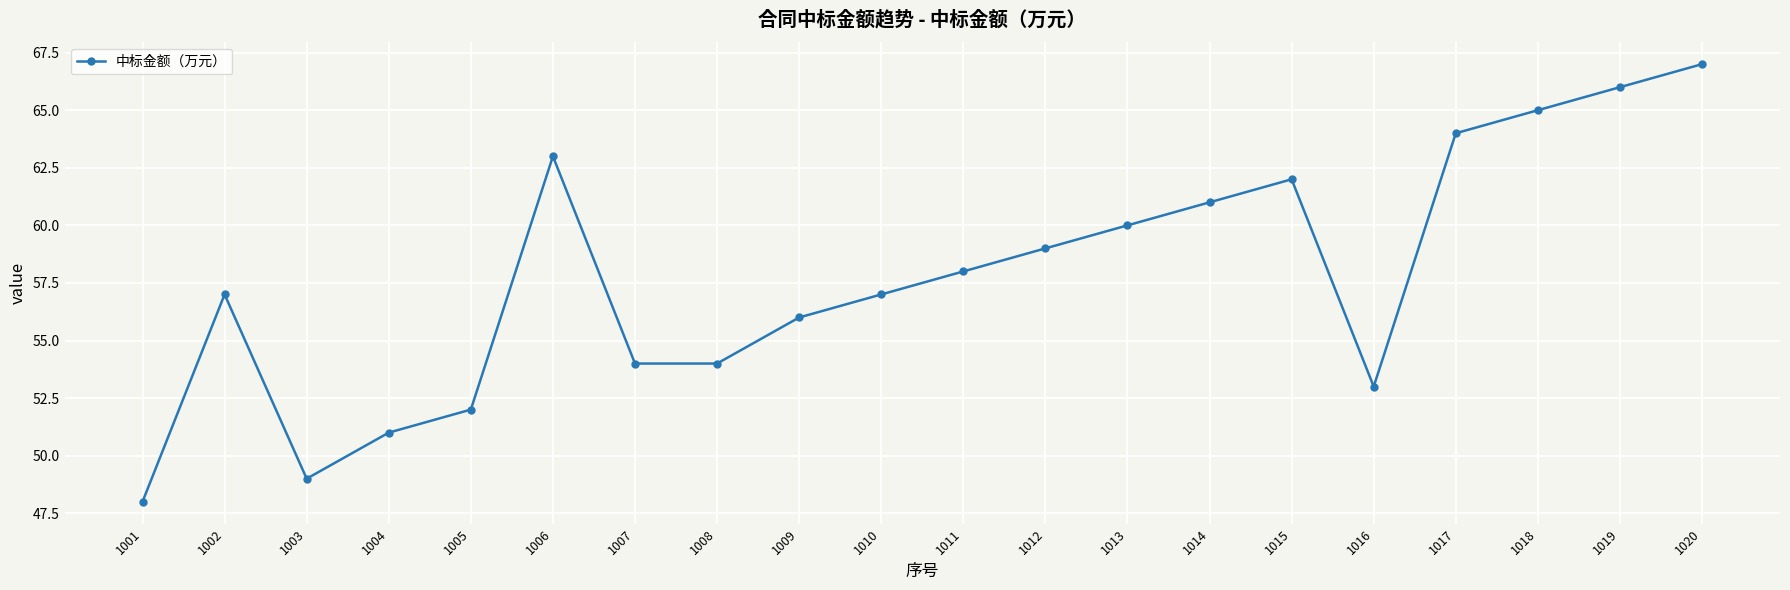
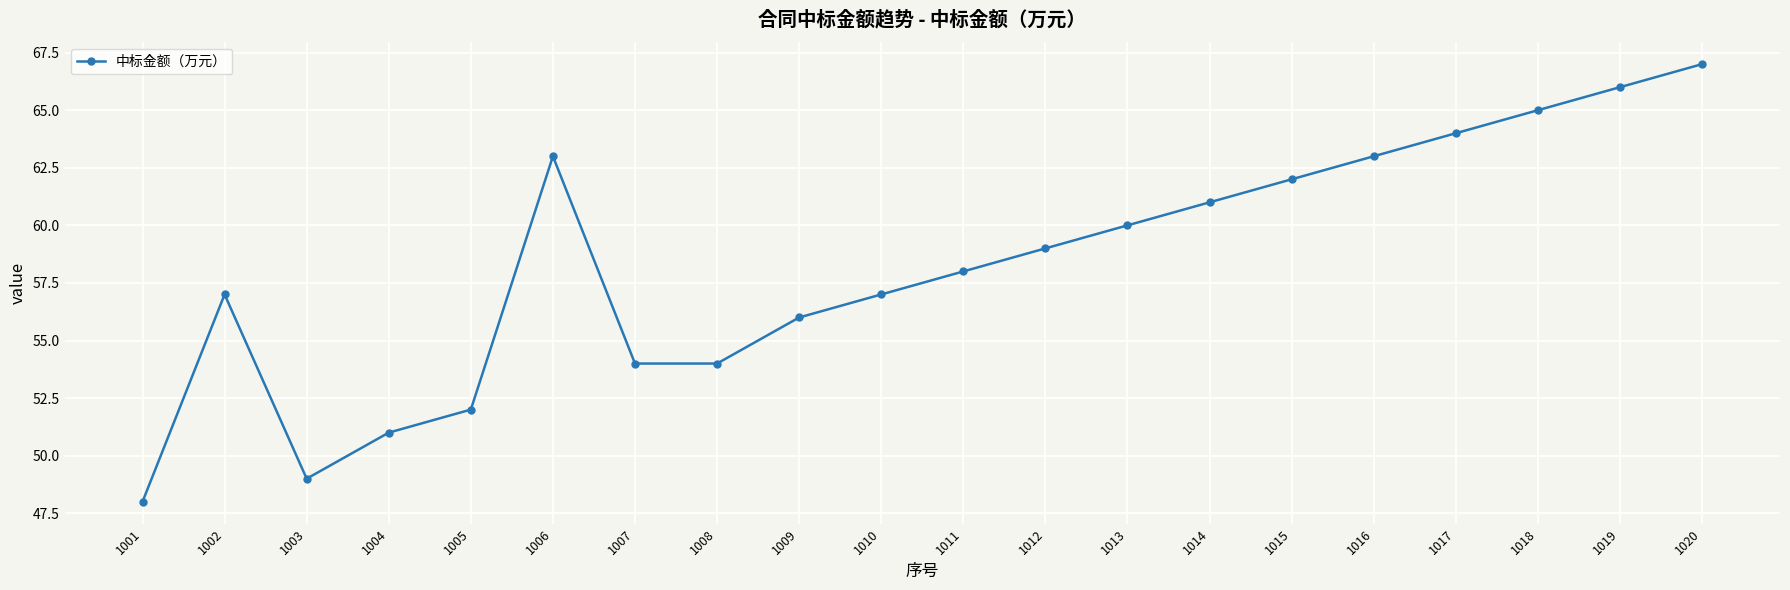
1016: 53.0 -> 63.0
